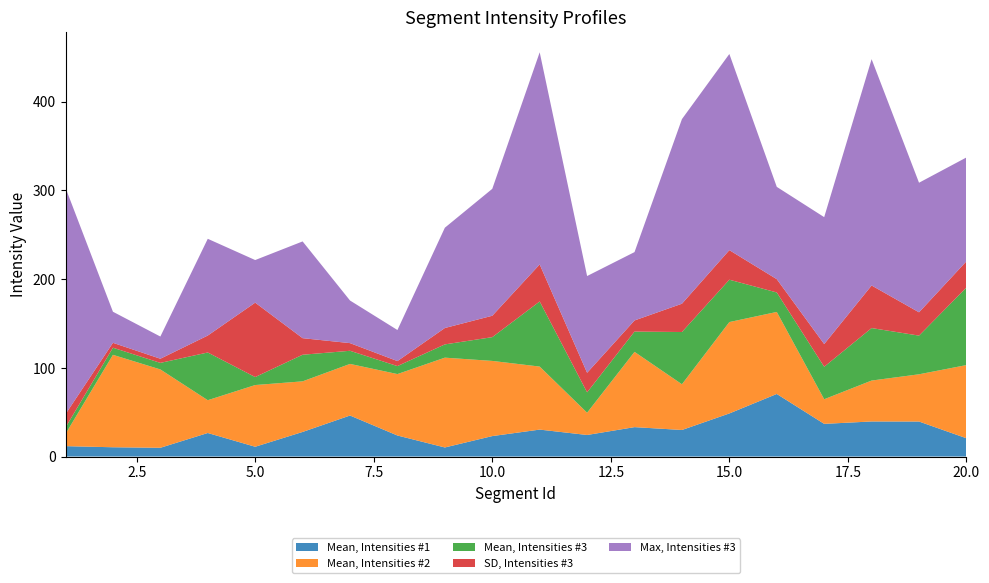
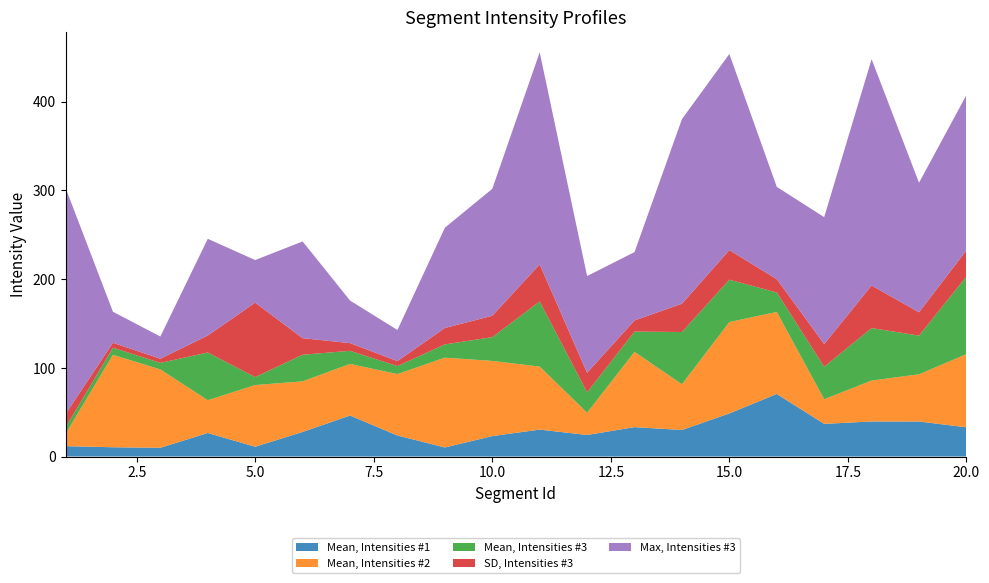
Mean, Intensities #1, 20.0: 20 -> 30
Max, Intensities #3, 20.0: 120 -> 180
